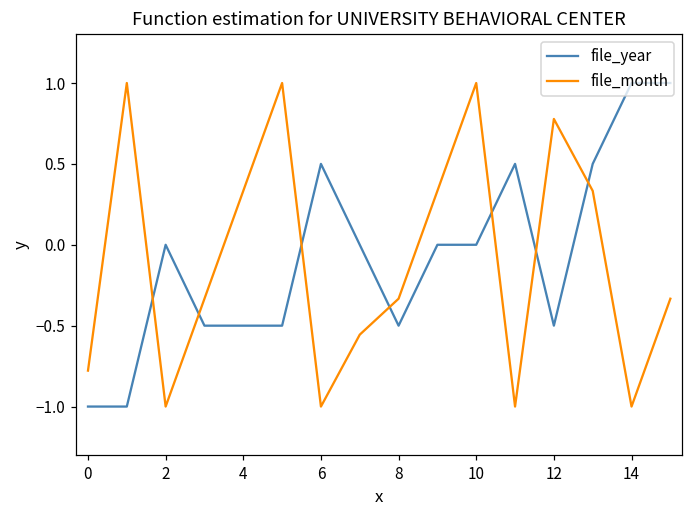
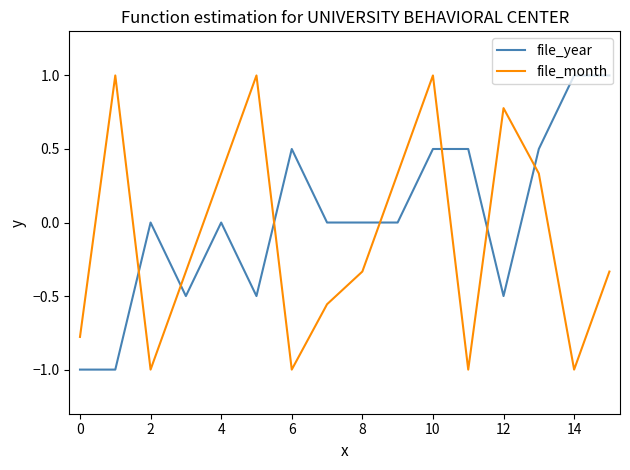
file_year, 4: -0.50 -> 0.00
file_year, 8: -0.50 -> 0.00
file_year, 10: 0.00 -> 0.50
